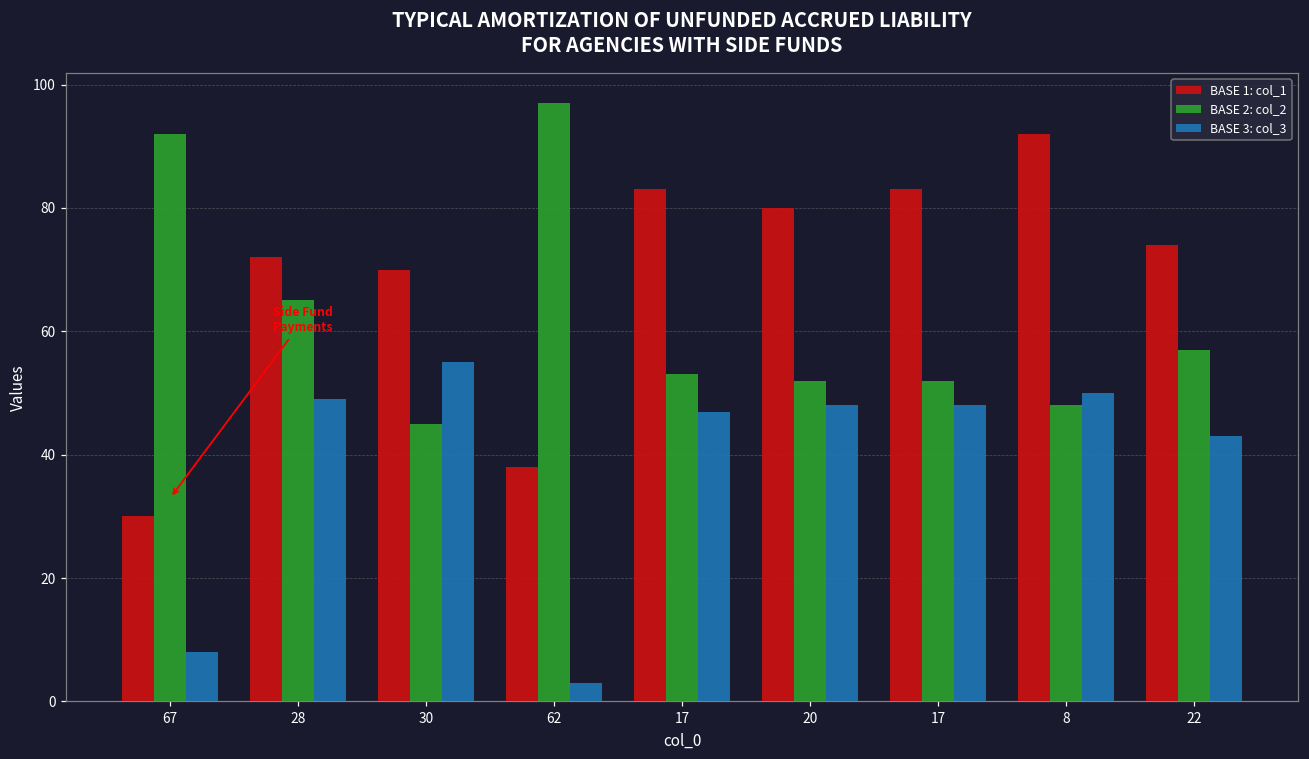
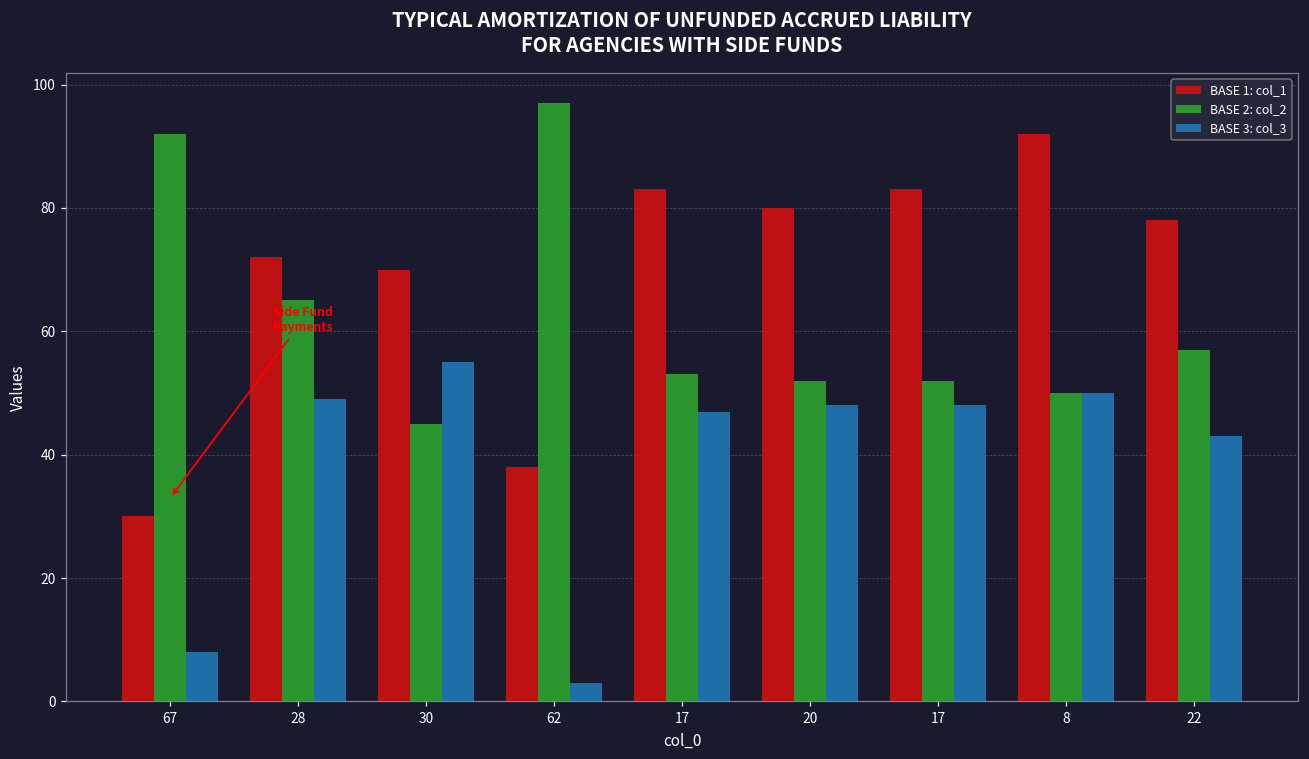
BASE 2: col_2, 8: 48 -> 50
BASE 1: col_1, 22: 74 -> 78
